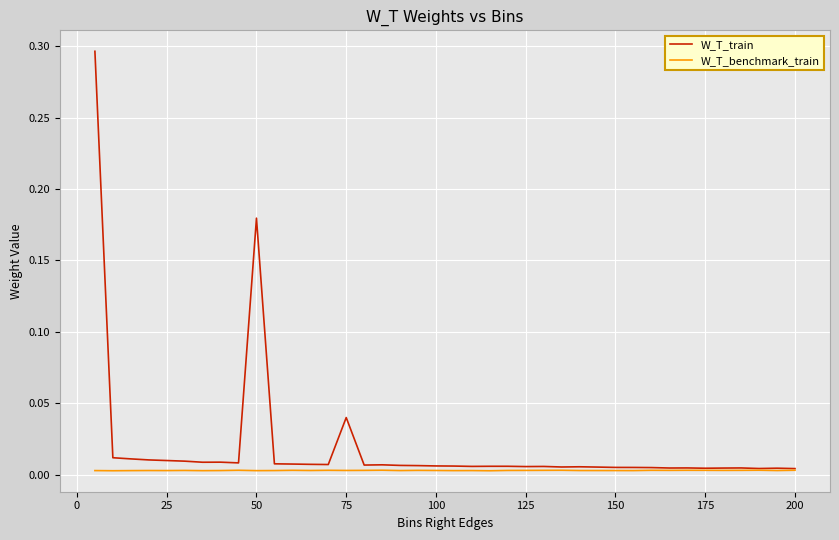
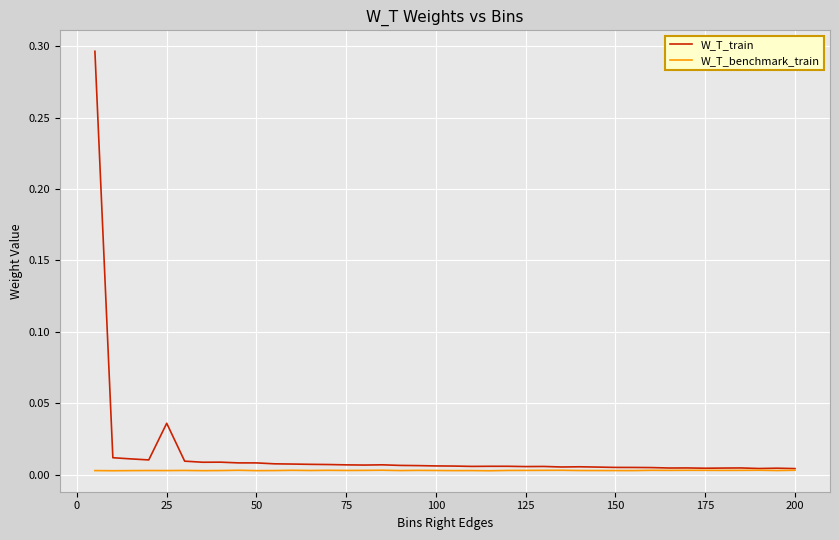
W_T_train, 25: 0.010 -> 0.036
W_T_train, 50: 0.180 -> 0.008
W_T_train, 75: 0.040 -> 0.007
